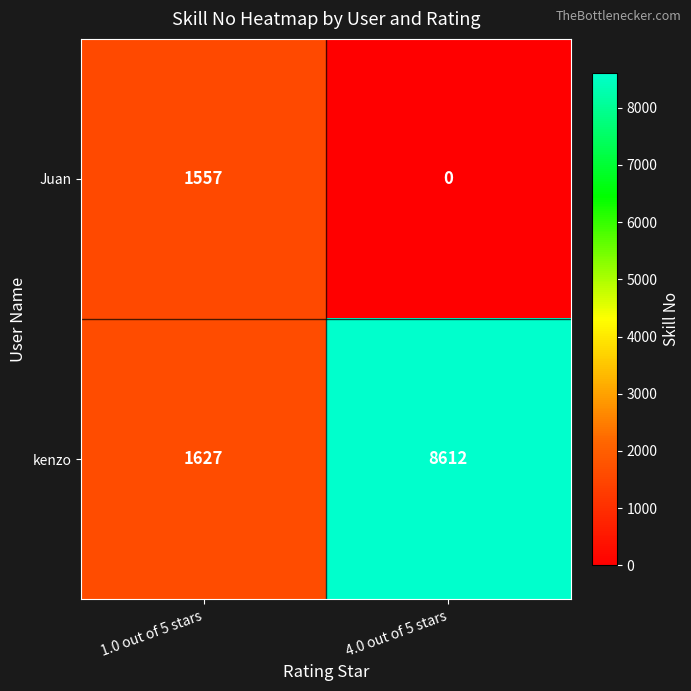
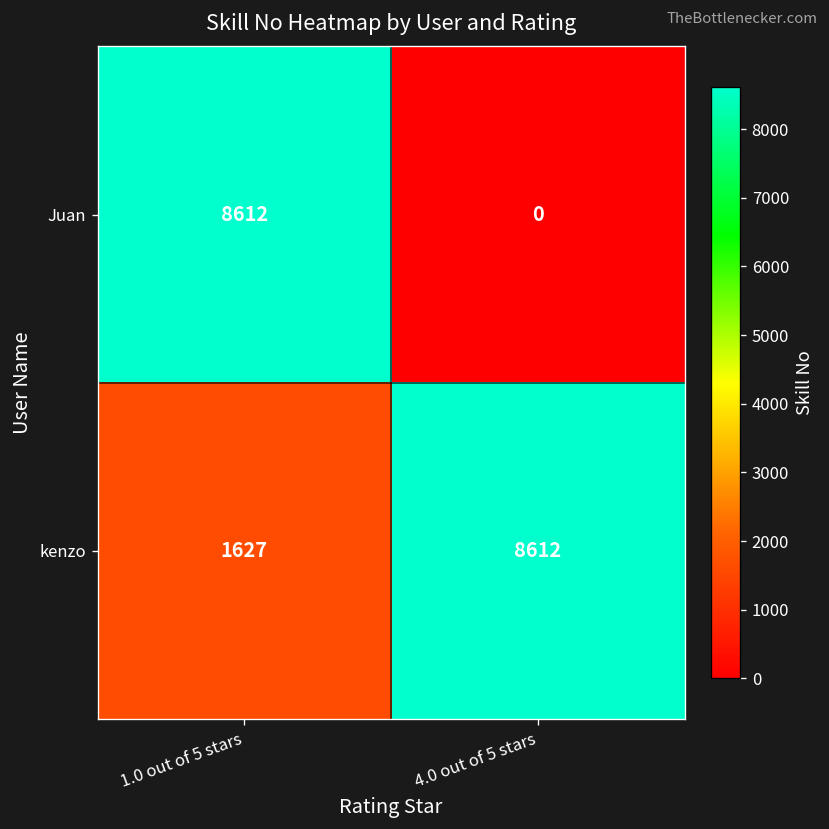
Juan, 1.0 out of 5 stars: 1557 -> 8612
